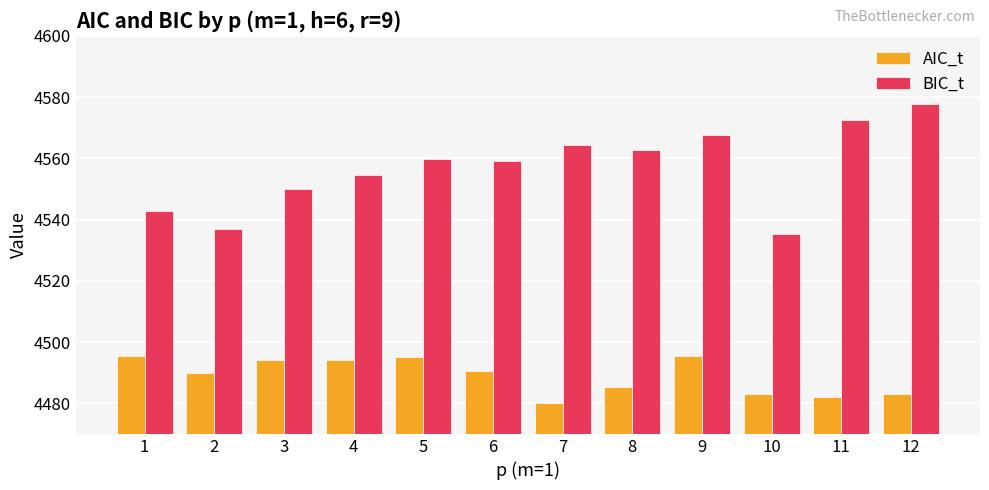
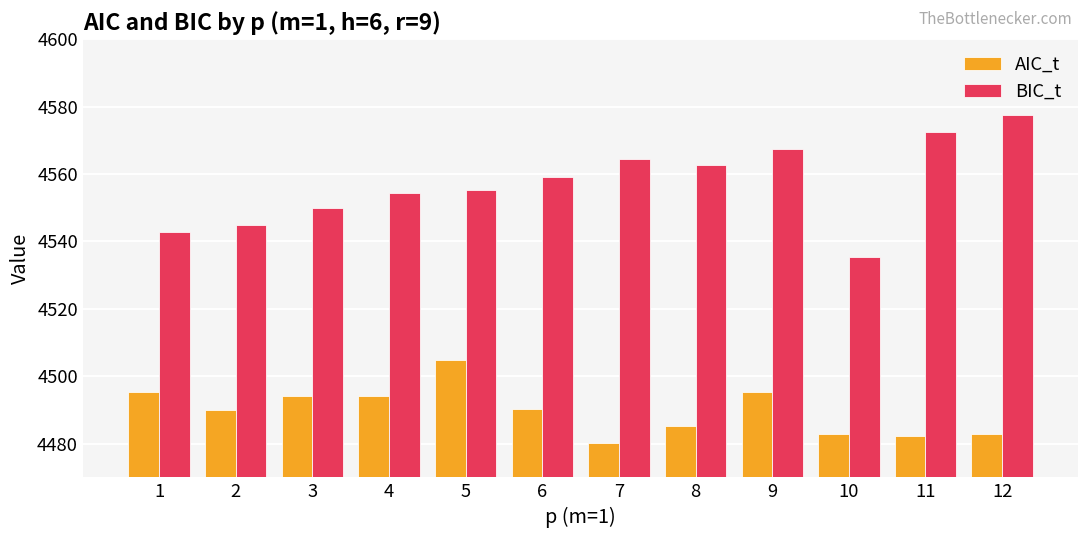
BIC_t, 2: 4537 -> 4545
AIC_t, 5: 4495 -> 4505
BIC_t, 5: 4560 -> 4555
